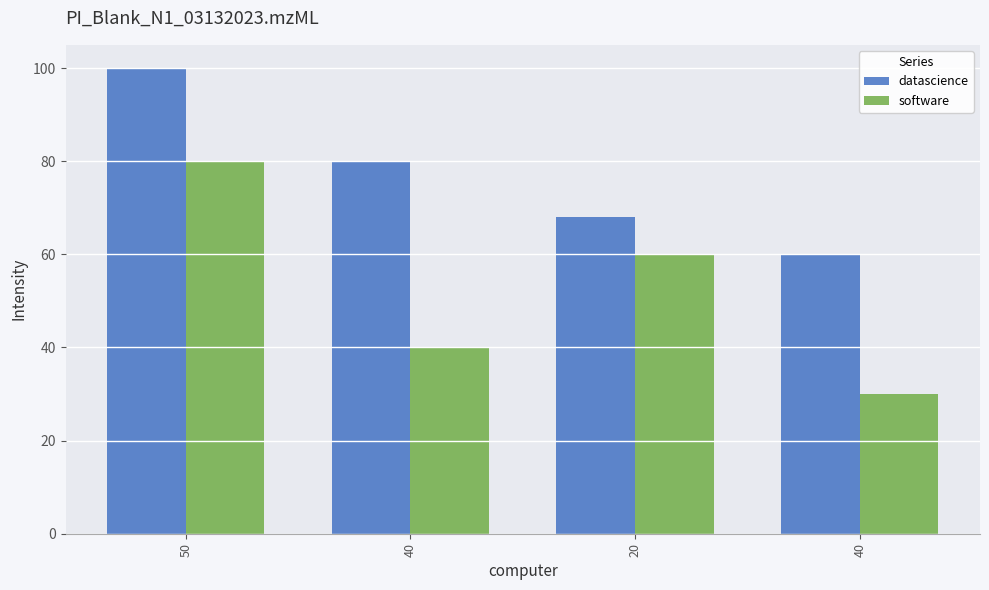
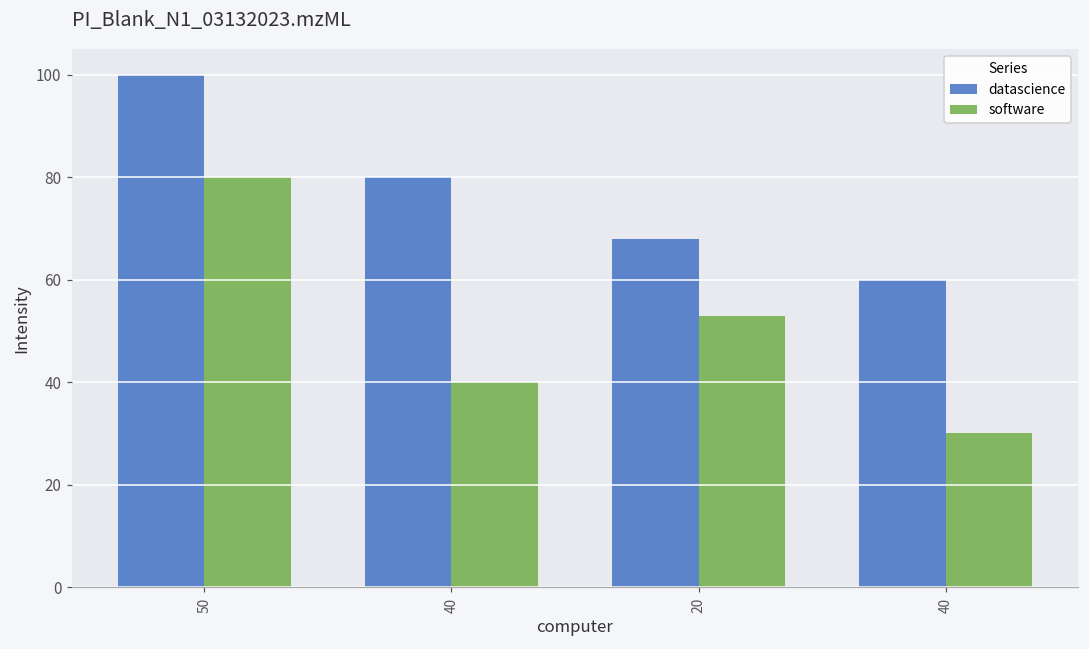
software, 20: 60 -> 53
